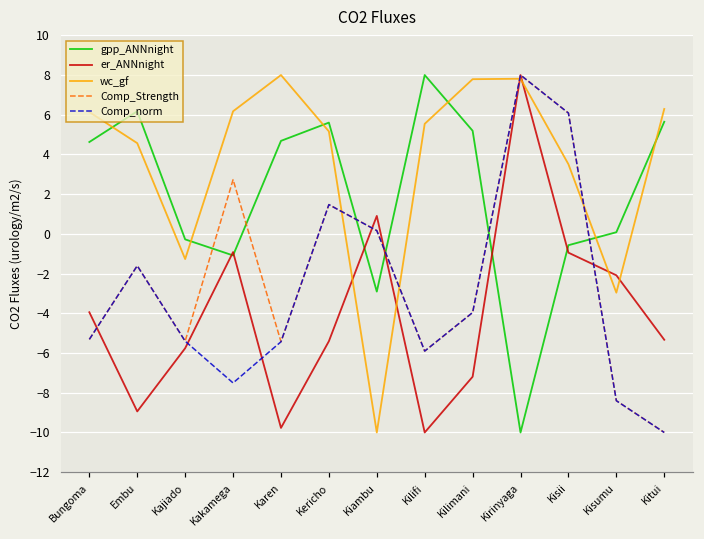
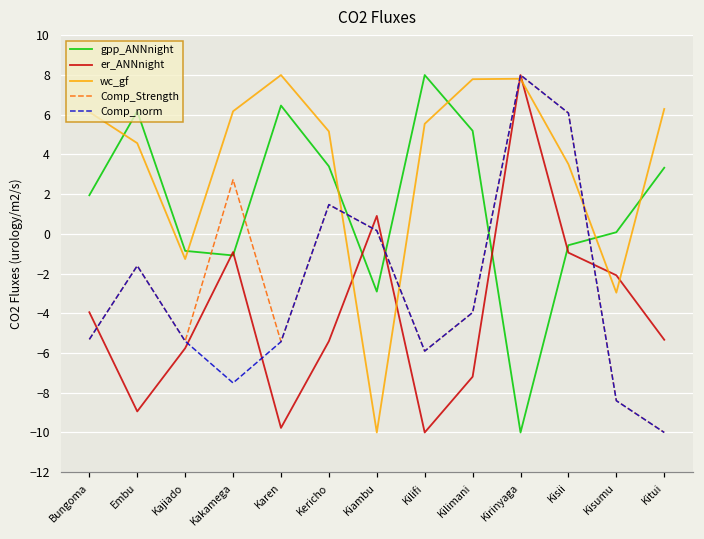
gpp_ANNnight, Bungoma: 4.6 -> 1.9
gpp_ANNnight, Kajiado: -0.3 -> -0.9
gpp_ANNnight, Karen: 4.7 -> 6.5
gpp_ANNnight, Kericho: 5.6 -> 3.4
gpp_ANNnight, Kitui: 5.6 -> 3.3
